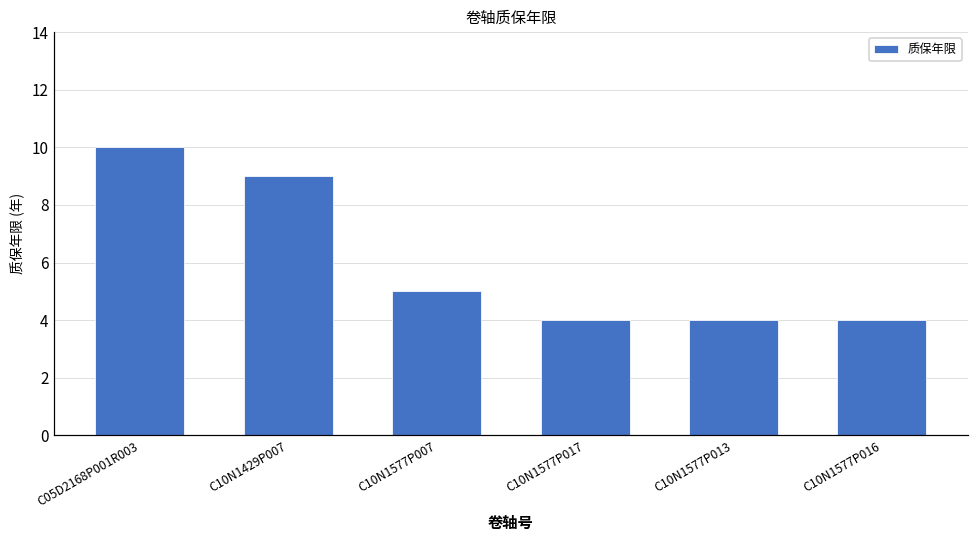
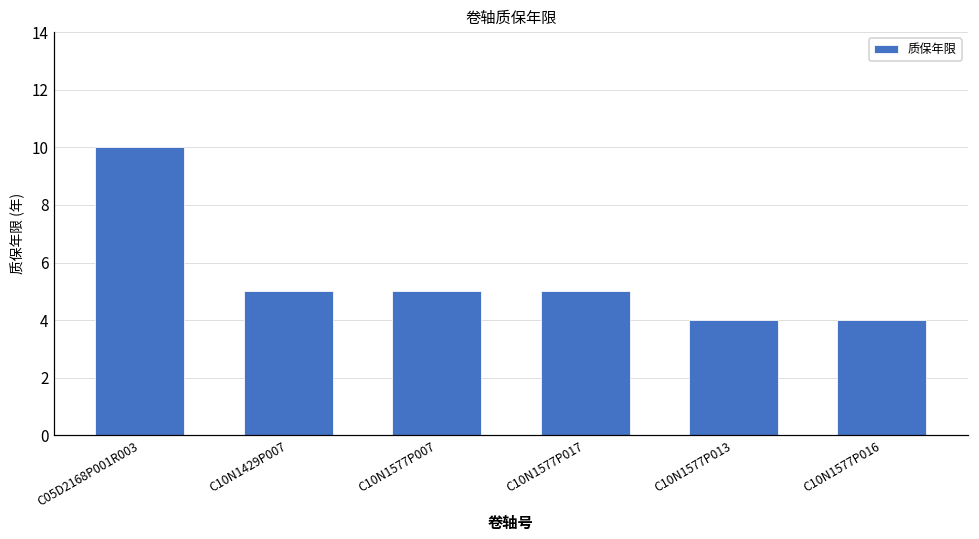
C10N1429P007: 9 -> 5
C10N1577P017: 4 -> 5
